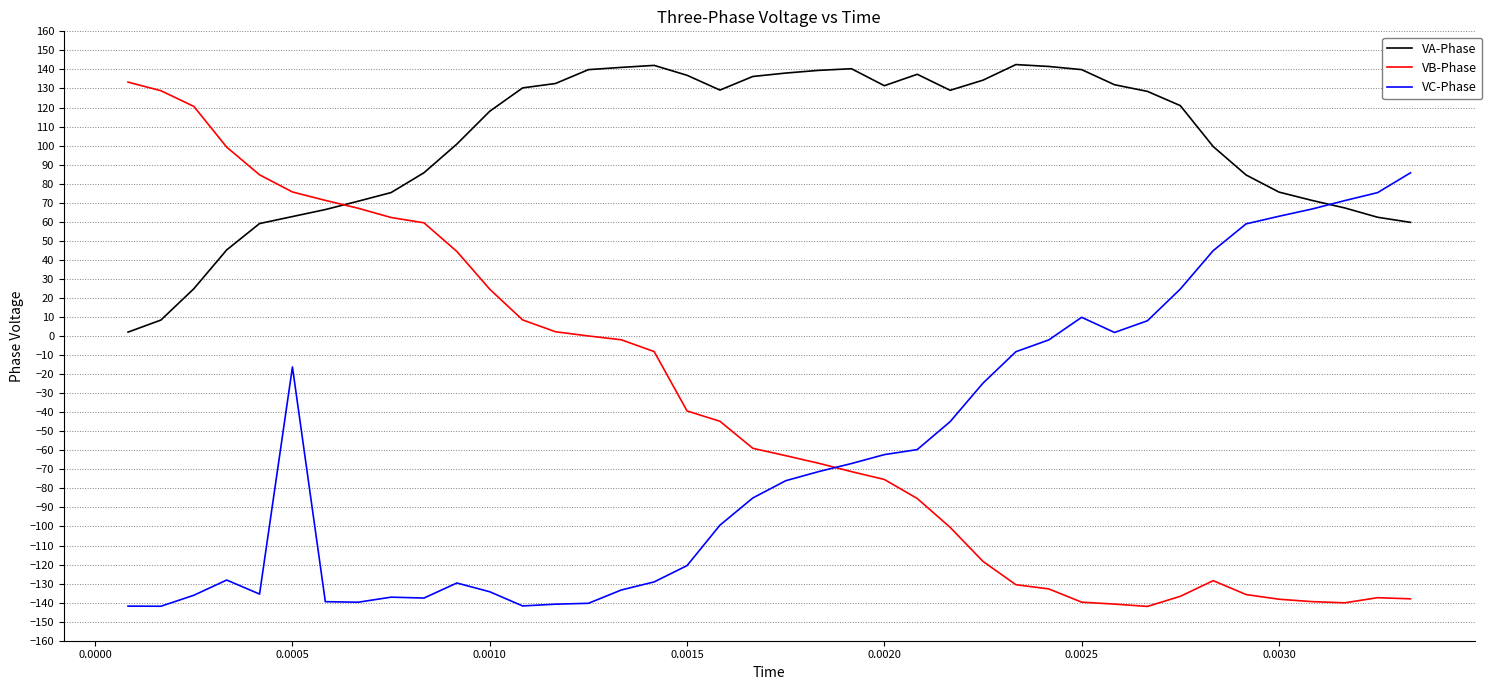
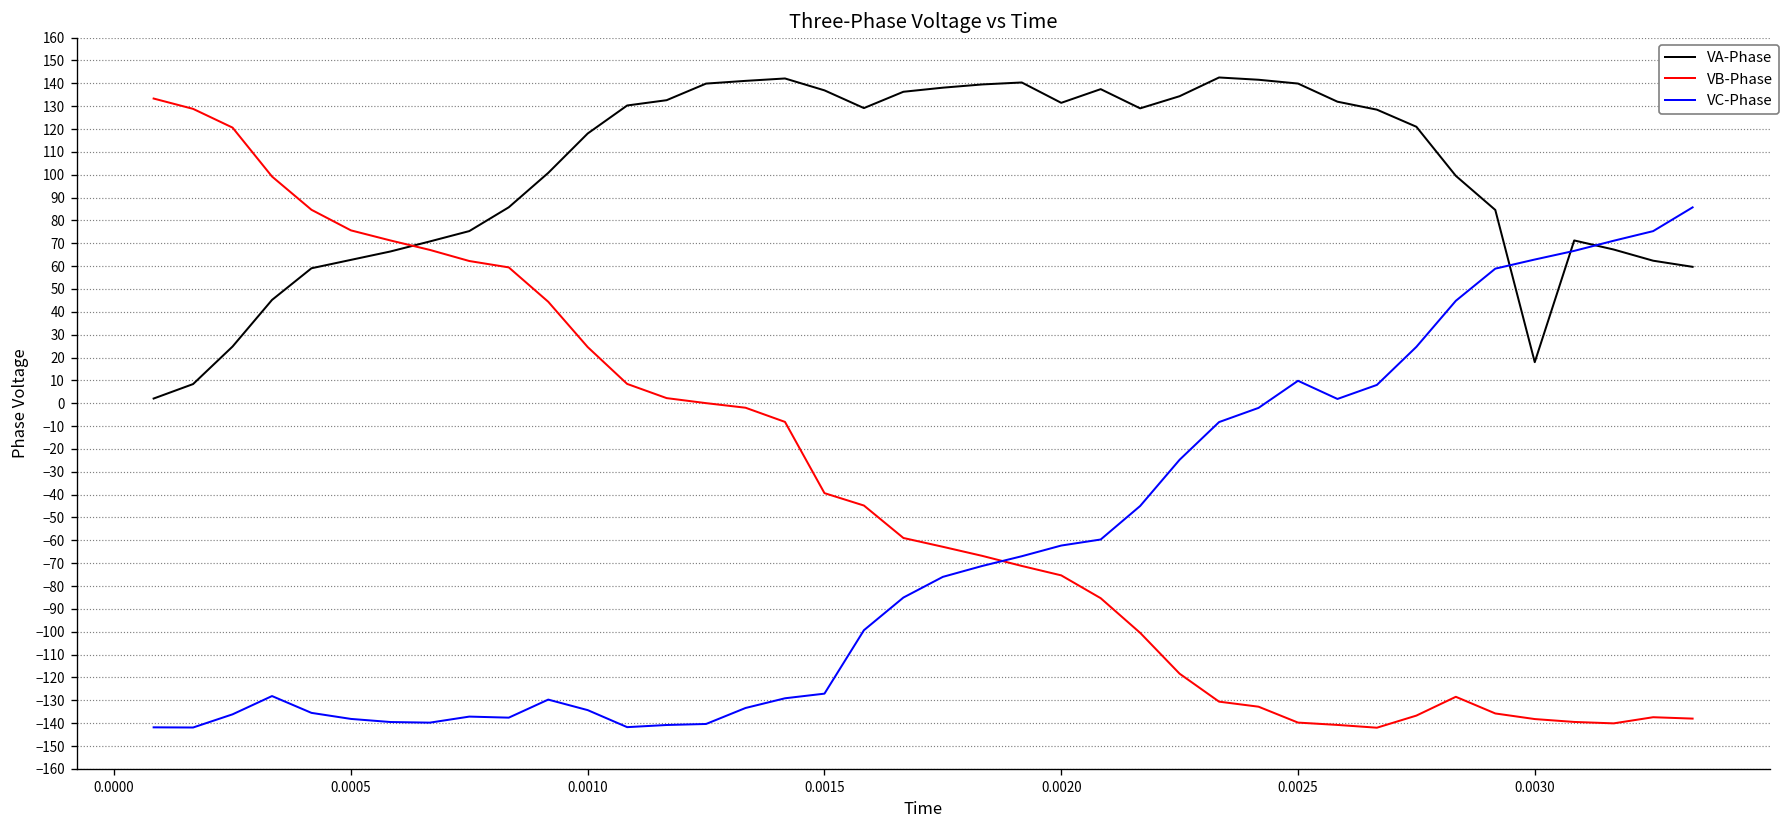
VC-Phase, 0.0005: -16 -> -138
VC-Phase, 0.0015: -121 -> -127
VA-Phase, 0.0030: 76 -> 18
